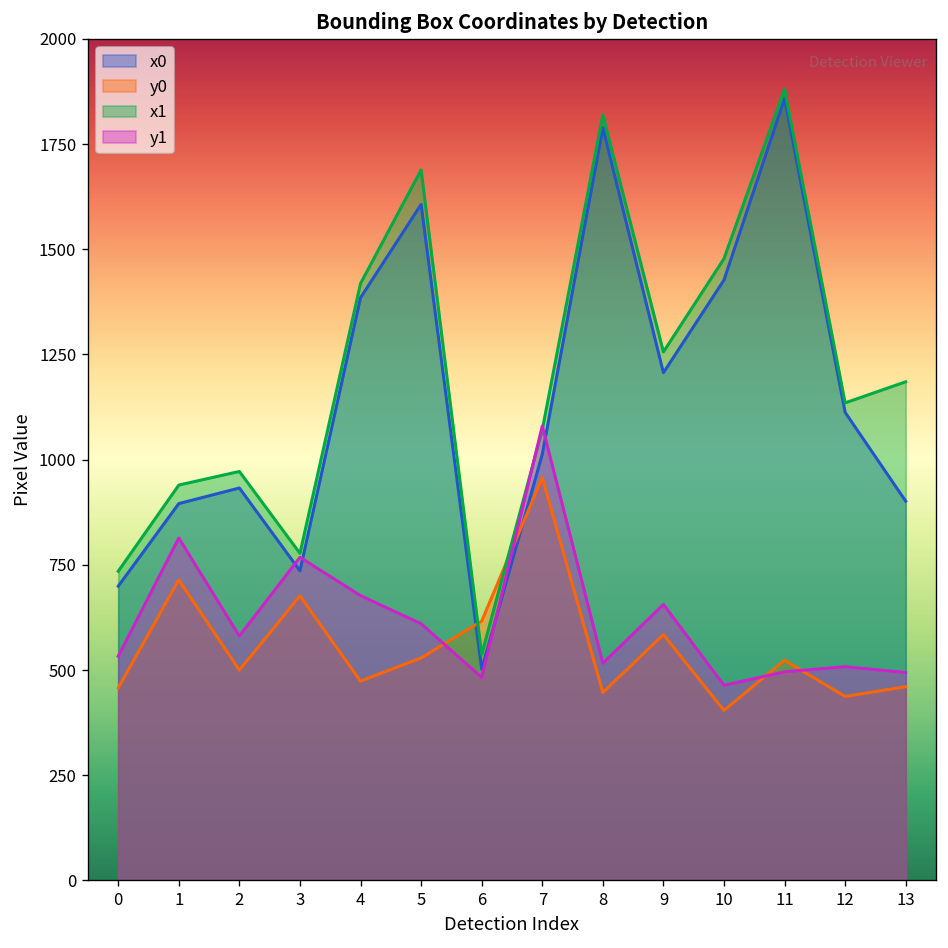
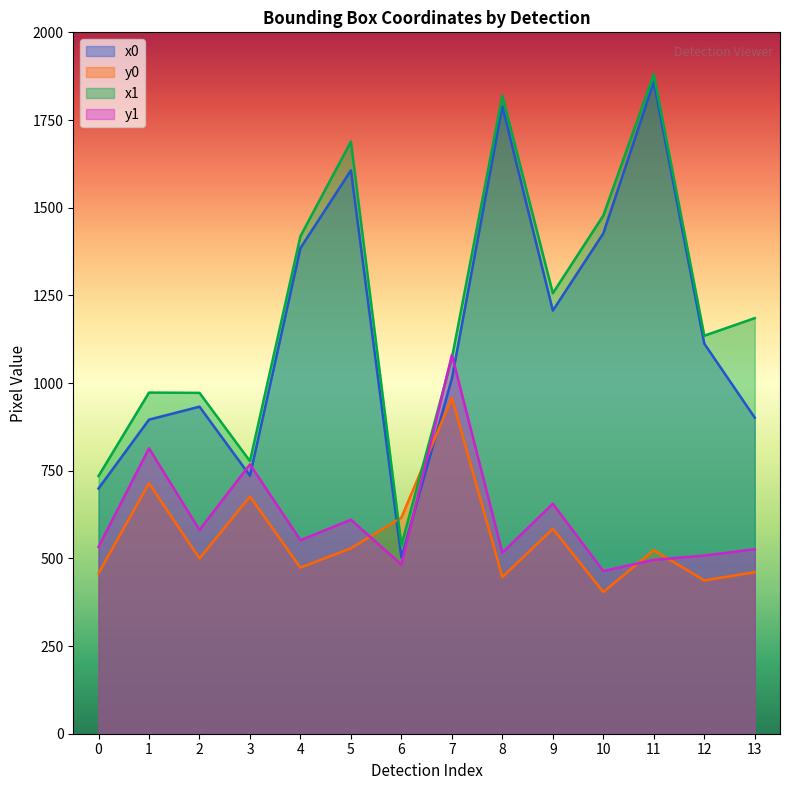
x1, 1: 940 -> 970
y1, 4: 680 -> 550
y1, 13: 490 -> 530
